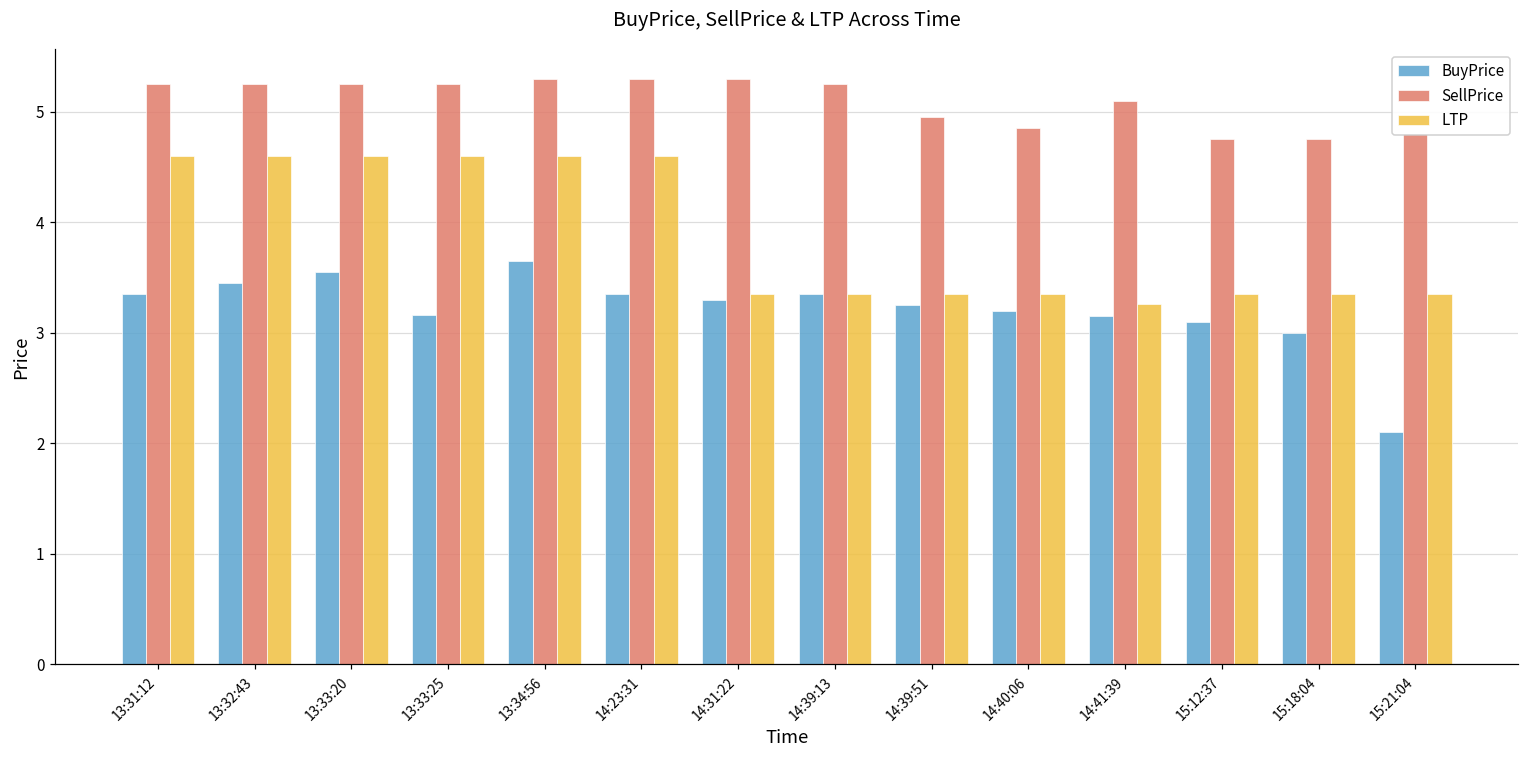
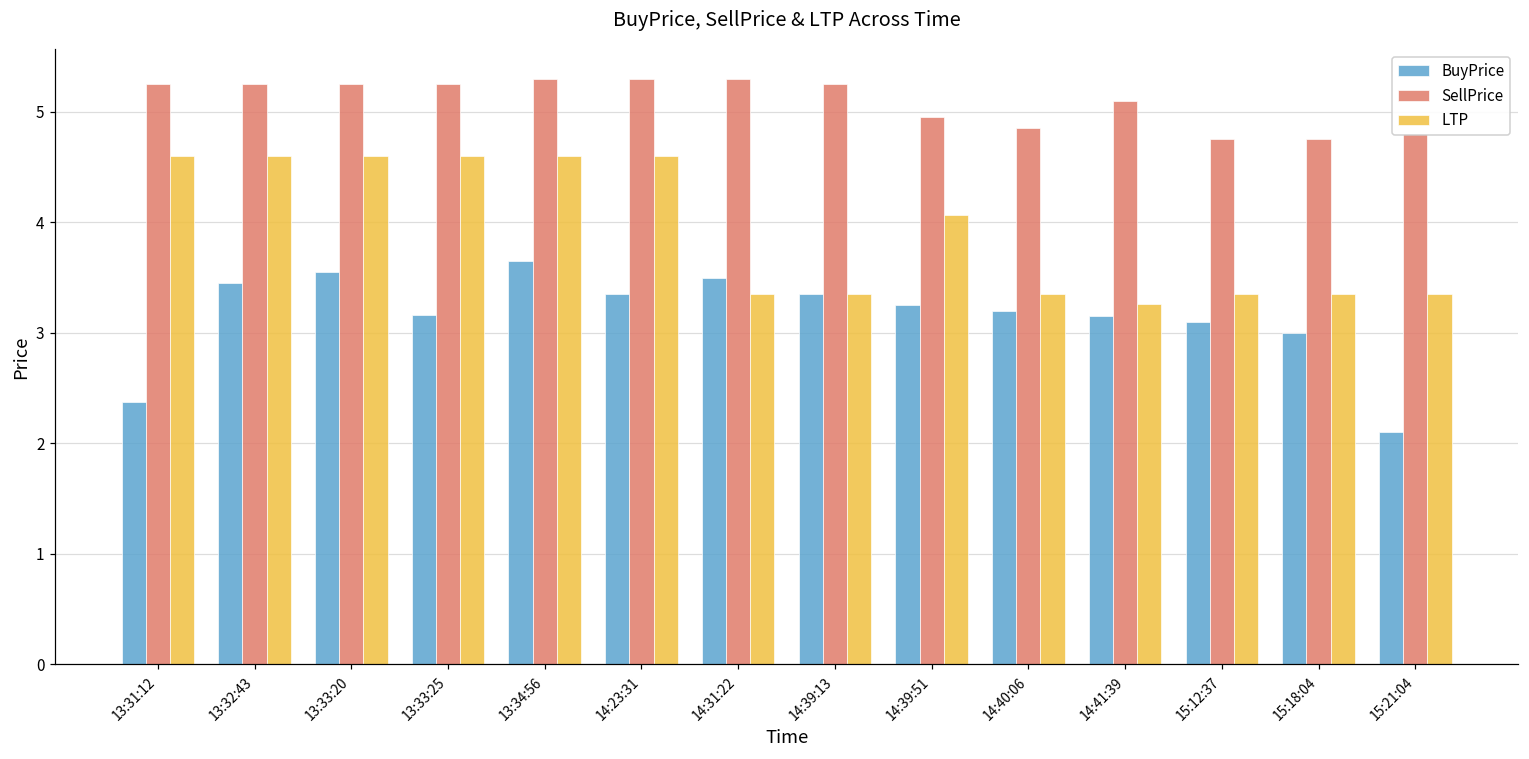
BuyPrice, 13:31:12: 3.35 -> 2.37
BuyPrice, 14:31:22: 3.3 -> 3.5
LTP, 14:39:51: 3.35 -> 4.07
